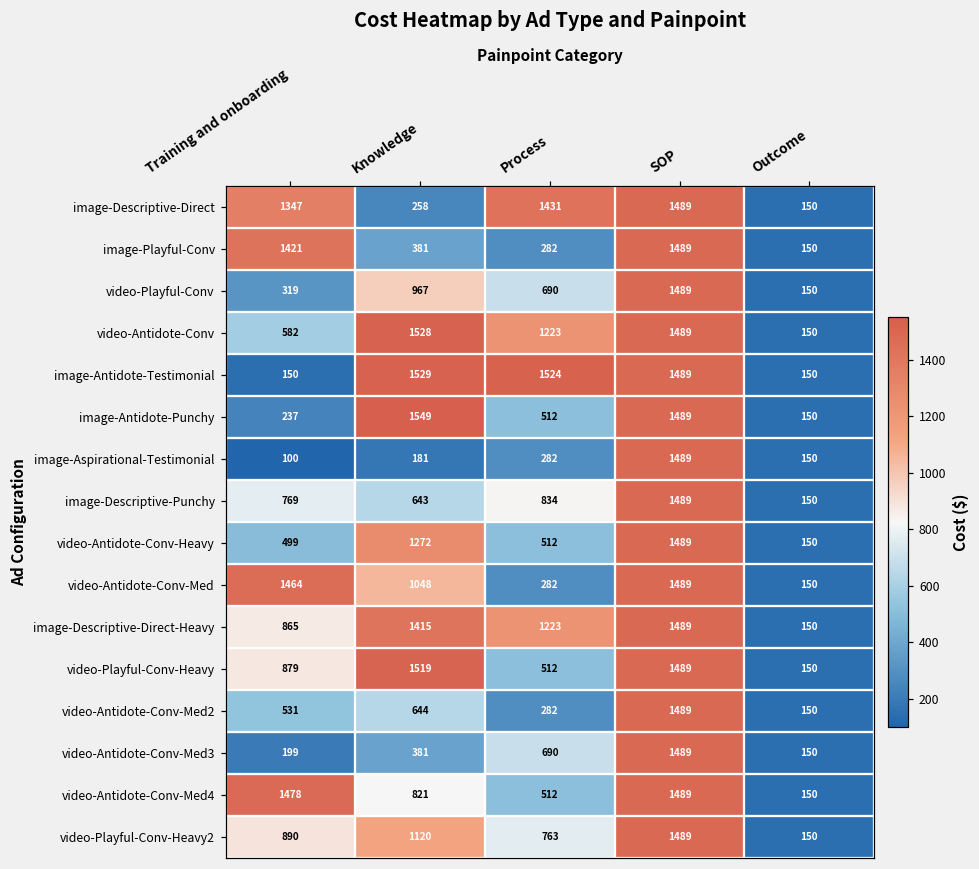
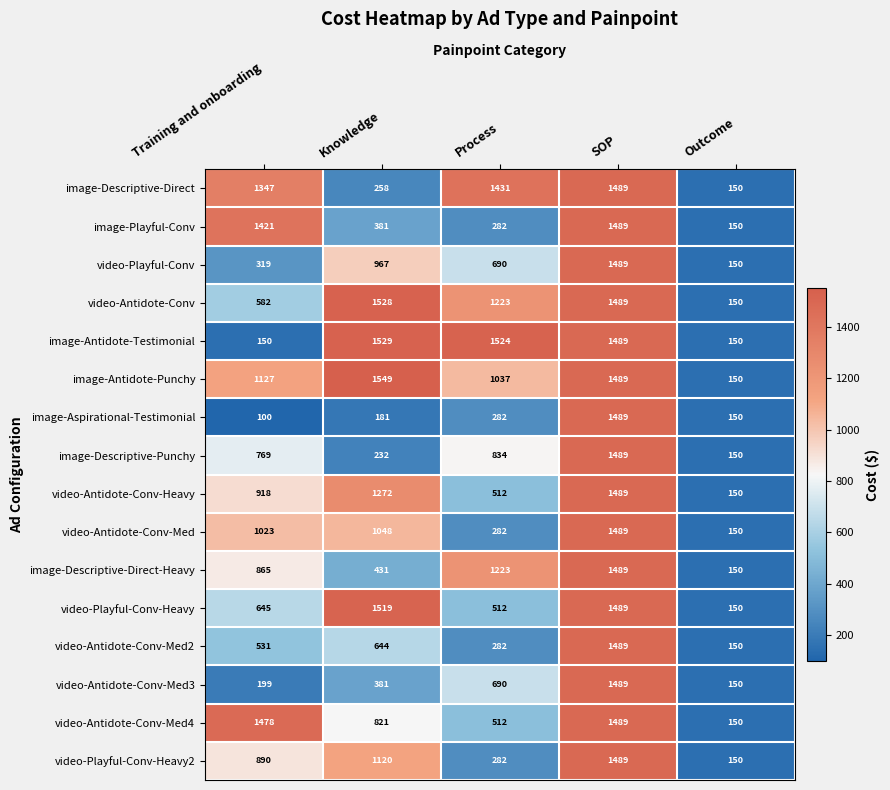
image-Antidote-Punchy, Training and onboarding: 237 -> 1127
image-Antidote-Punchy, Process: 512 -> 1037
image-Descriptive-Punchy, Knowledge: 643 -> 232
video-Antidote-Conv-Heavy, Training and onboarding: 499 -> 918
video-Antidote-Conv-Med, Training and onboarding: 1464 -> 1023
image-Descriptive-Direct-Heavy, Knowledge: 1415 -> 431
video-Playful-Conv-Heavy, Training and onboarding: 879 -> 645
video-Playful-Conv-Heavy2, Process: 763 -> 282
